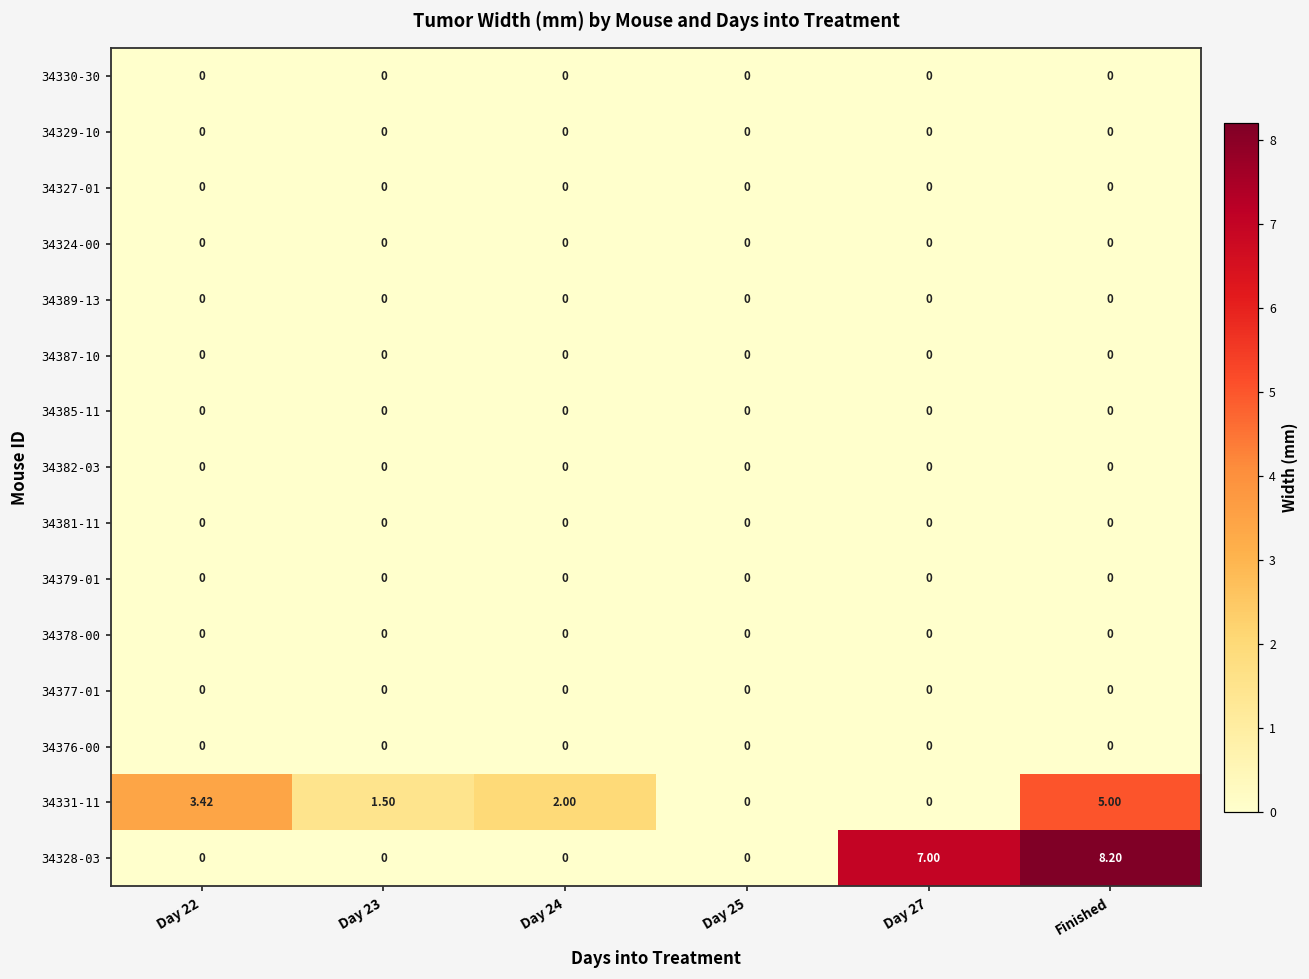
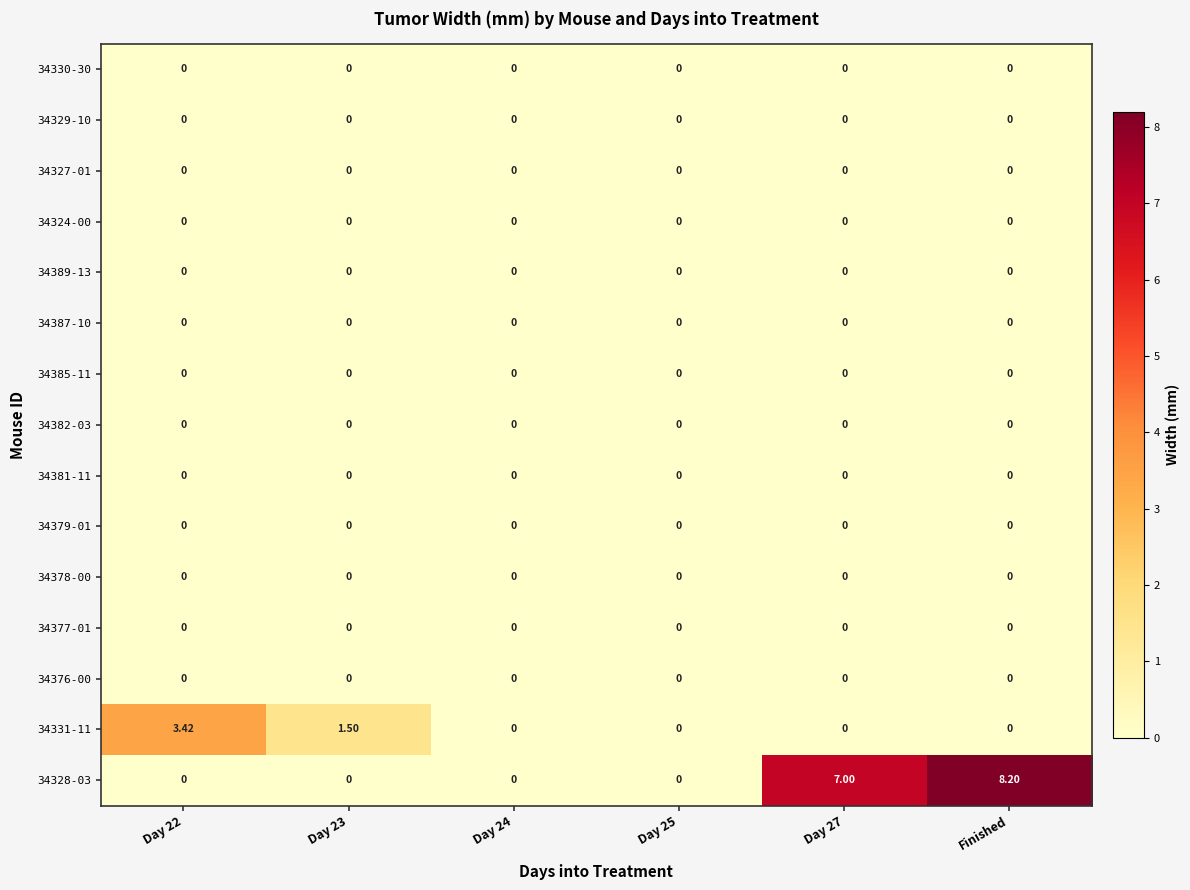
34331-11, Day 24: 2.00 -> 0
34331-11, Finished: 5.00 -> 0
